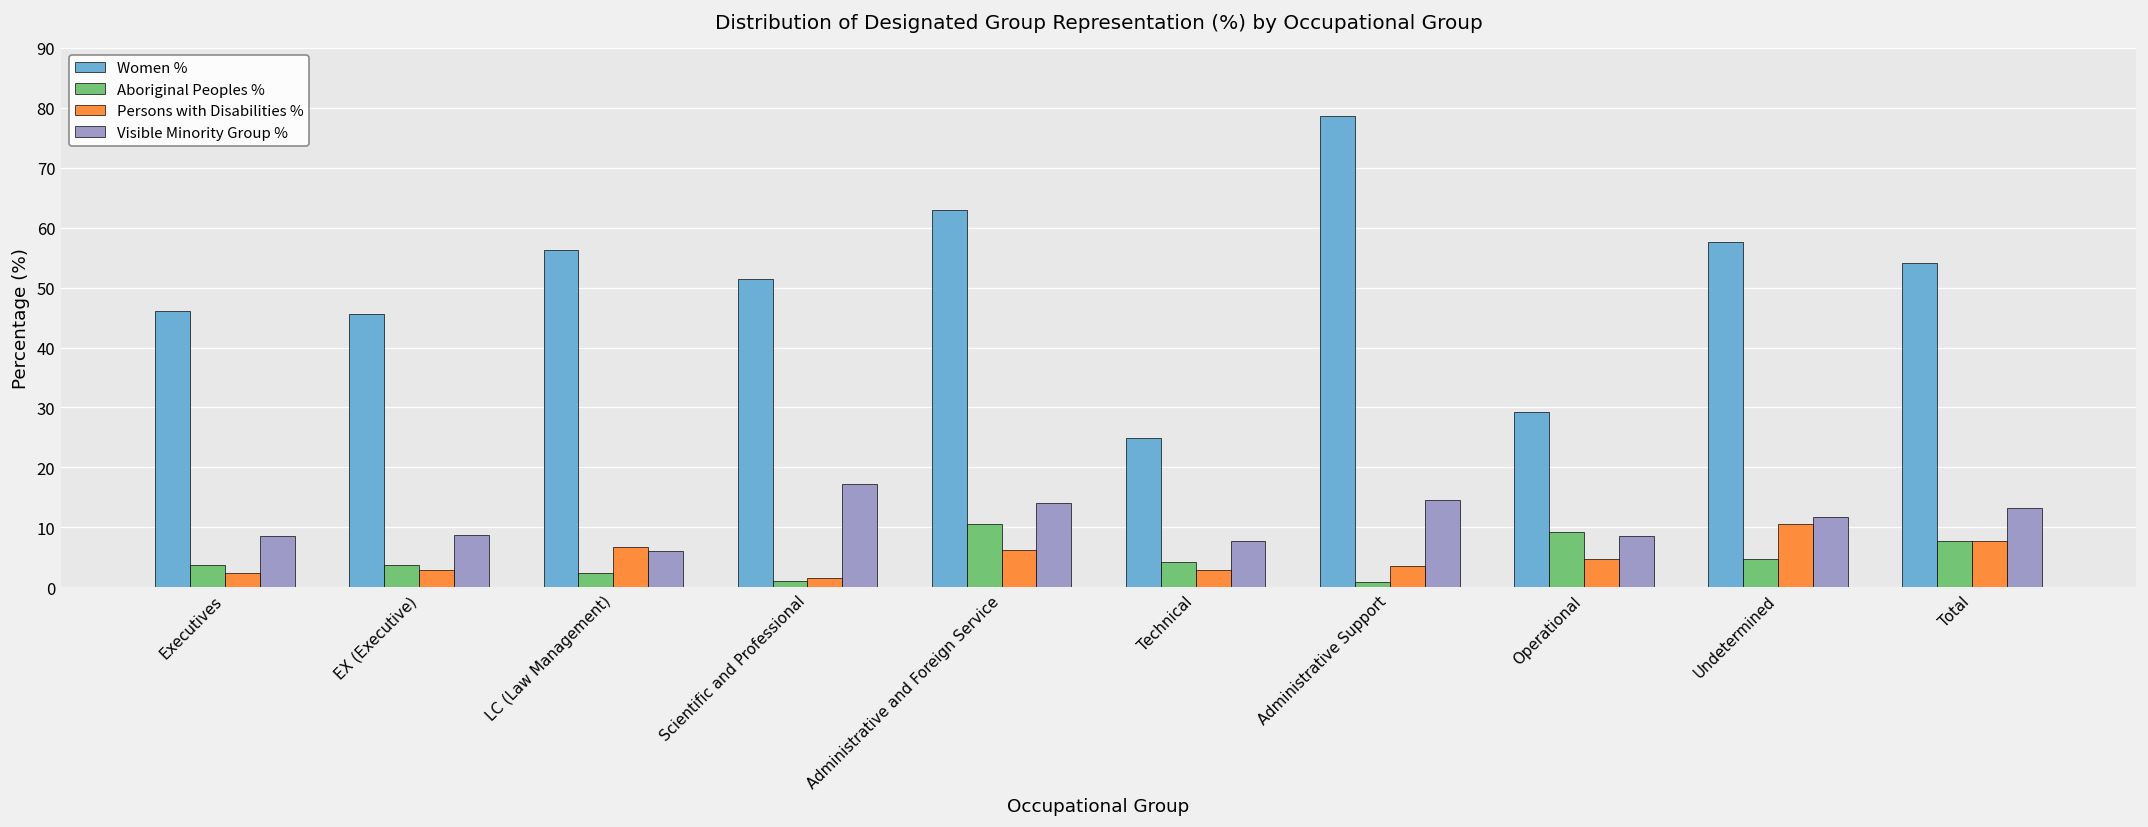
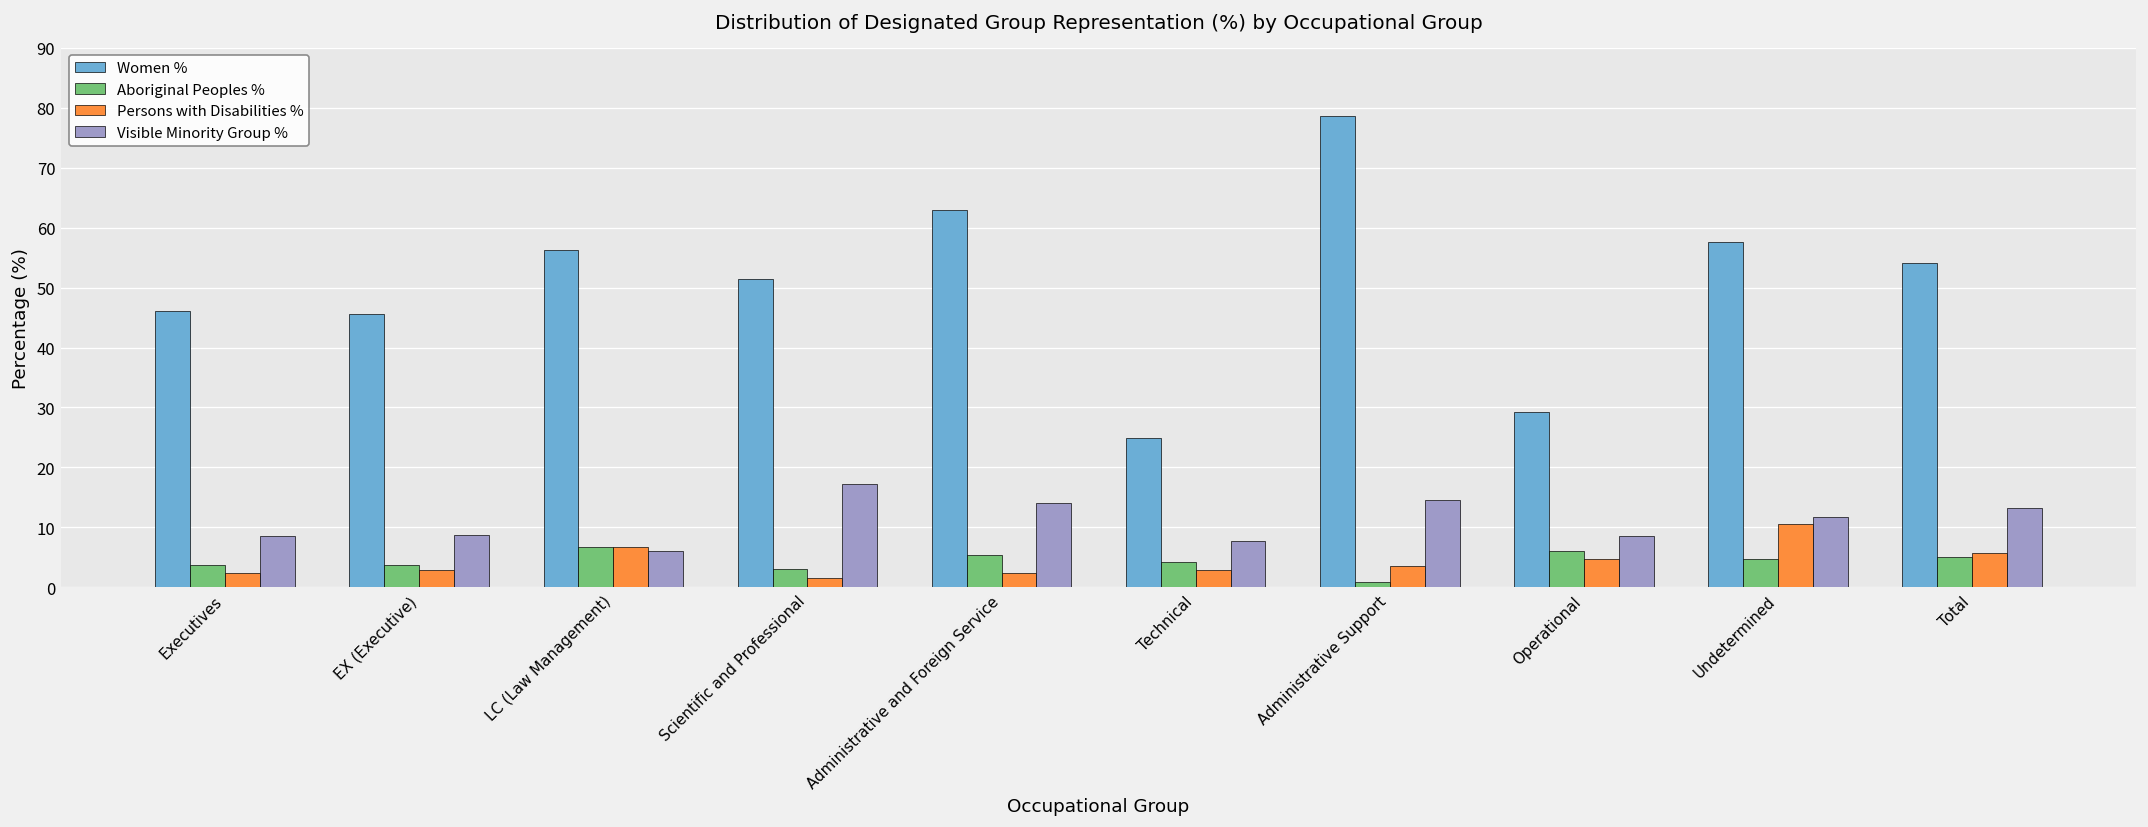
Aboriginal Peoples %, LC (Law Management): 2 -> 7
Aboriginal Peoples %, Scientific and Professional: 1 -> 3
Aboriginal Peoples %, Administrative and Foreign Service: 11 -> 5
Persons with Disabilities %, Administrative and Foreign Service: 6 -> 2
Aboriginal Peoples %, Operational: 9 -> 6
Aboriginal Peoples %, Total: 8 -> 5
Persons with Disabilities %, Total: 8 -> 6
